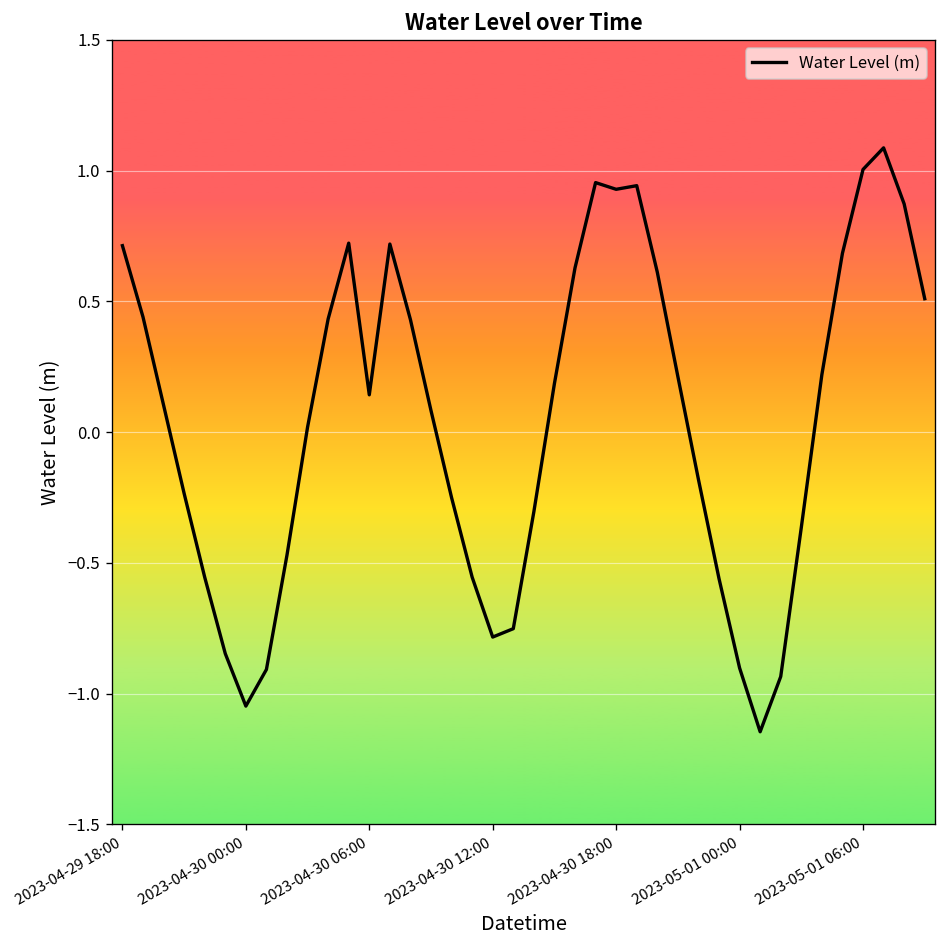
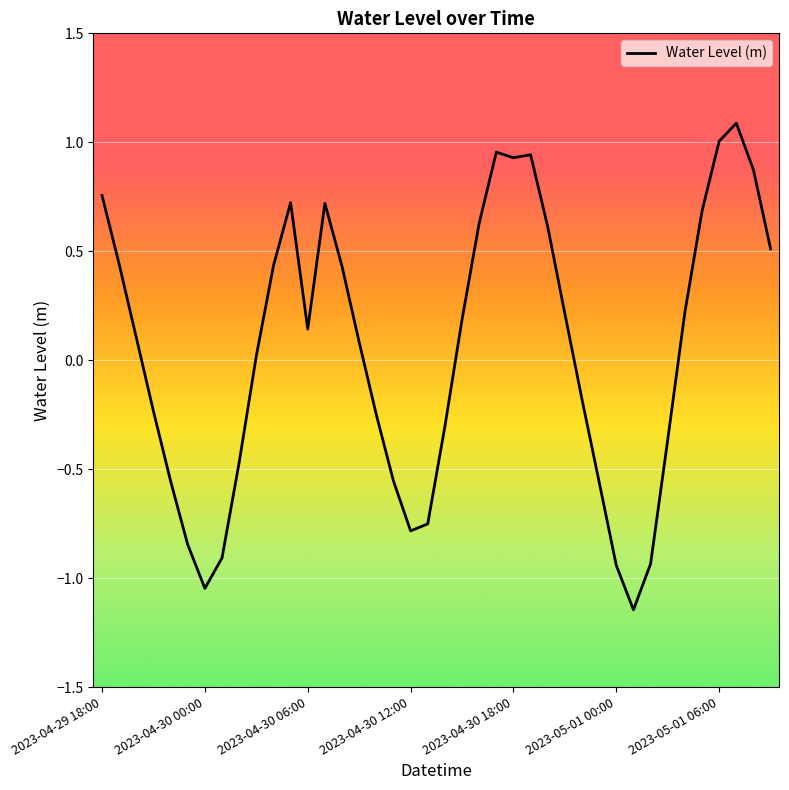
2023-04-29 18:00: 0.71 -> 0.76
2023-05-01 00:00: -0.90 -> -0.94
